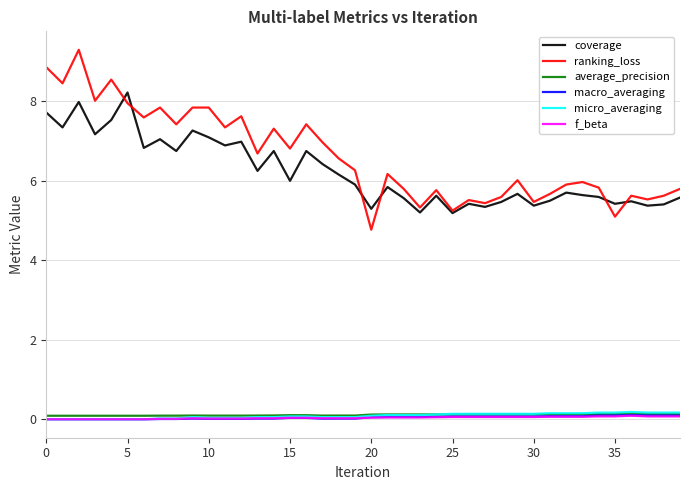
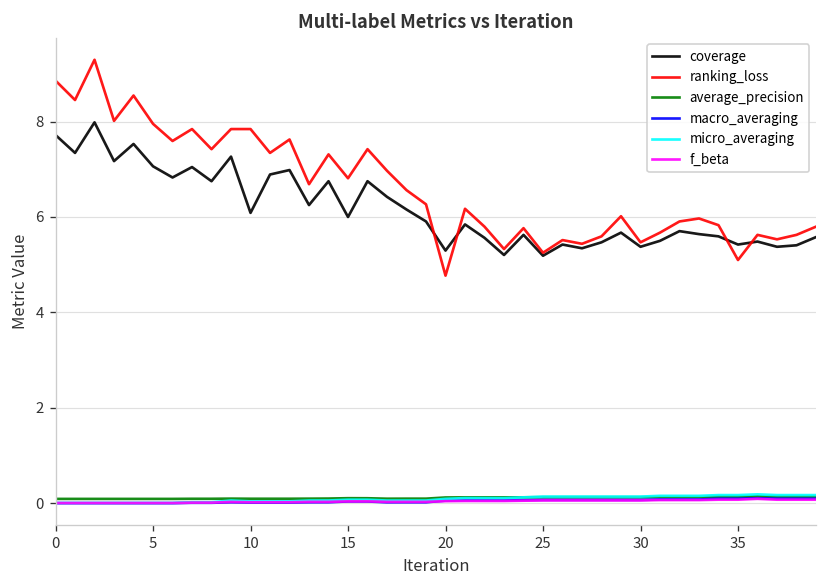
coverage, 5: 8.2 -> 7.1
coverage, 10: 7.1 -> 6.1
